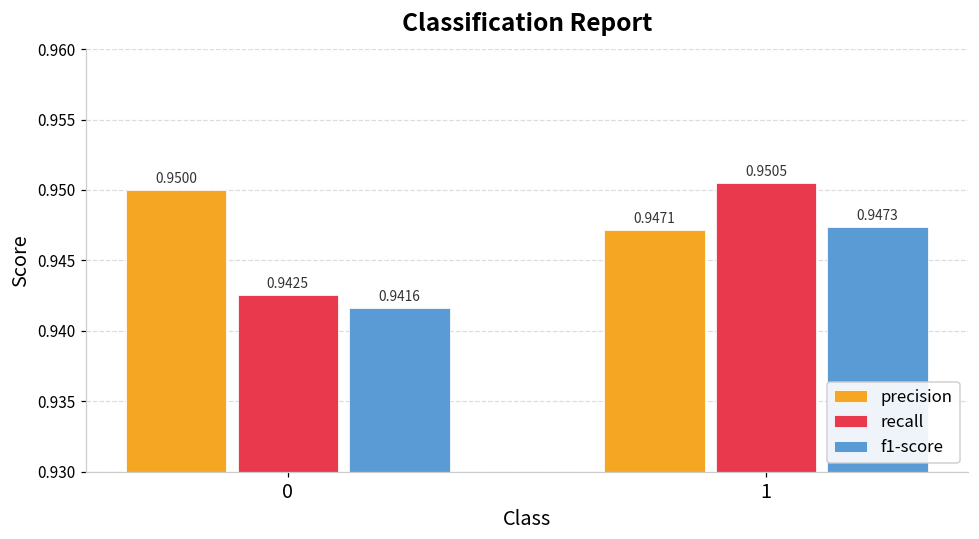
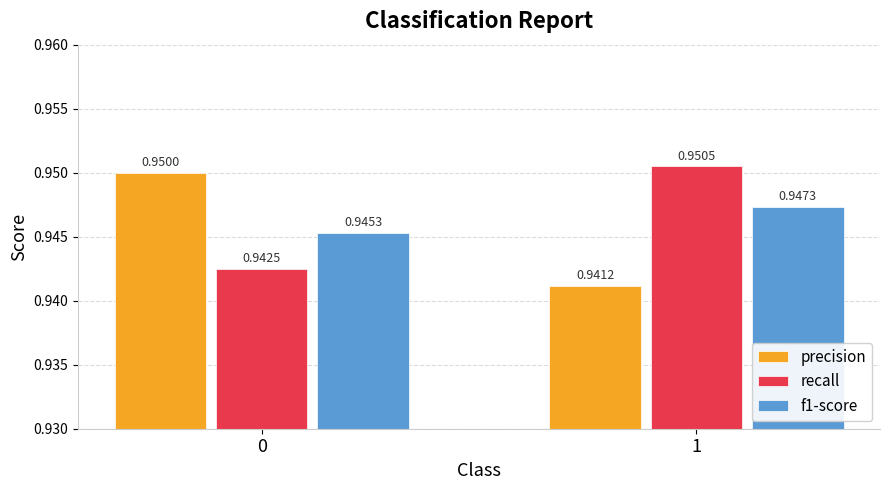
f1-score, 0: 0.9416 -> 0.9453
precision, 1: 0.9471 -> 0.9412
